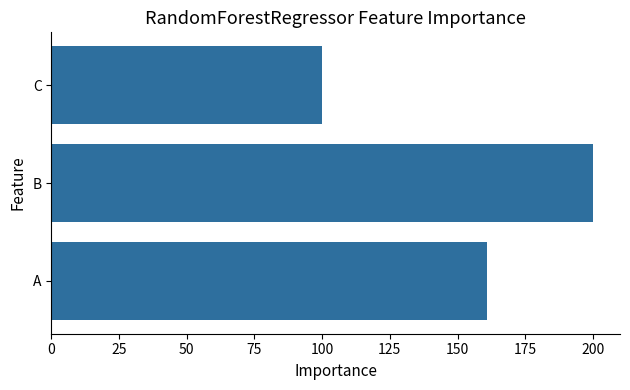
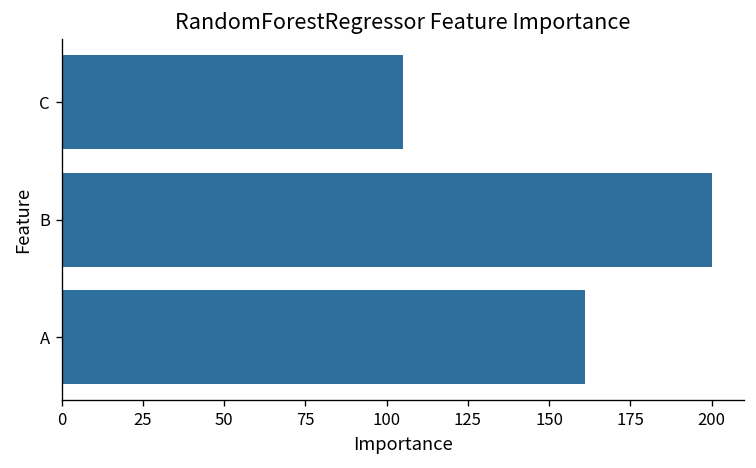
C: 100 -> 105
